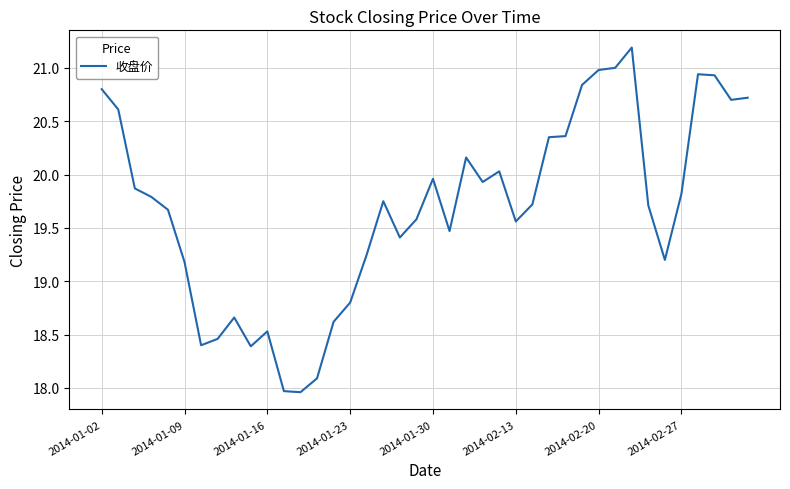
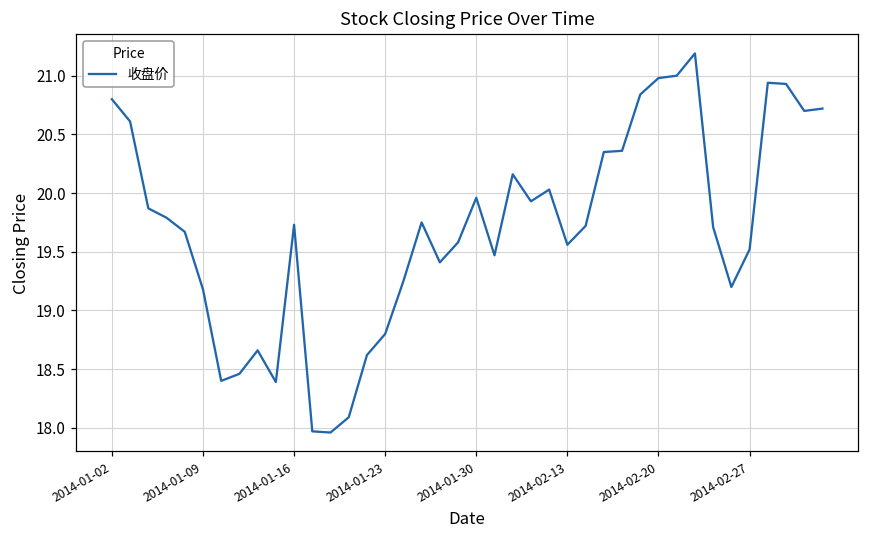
2014-01-16: 18.53 -> 19.73
2014-02-27: 19.82 -> 19.52
